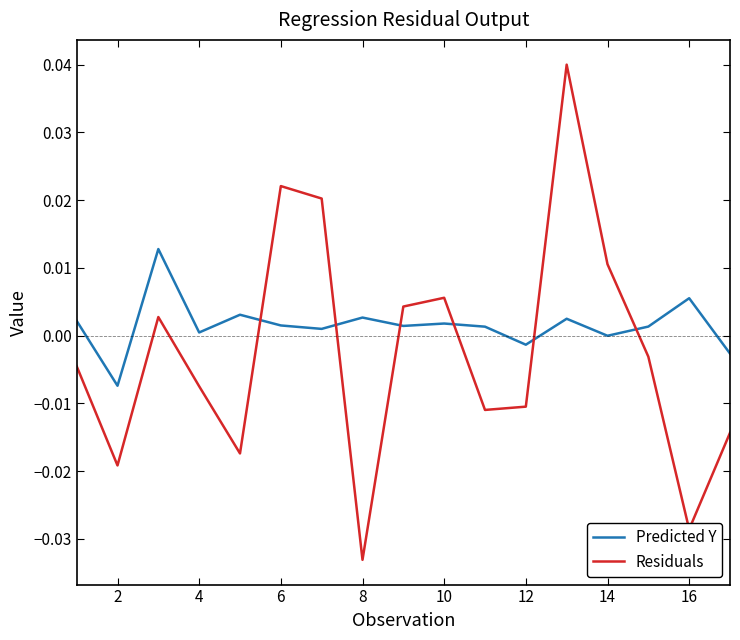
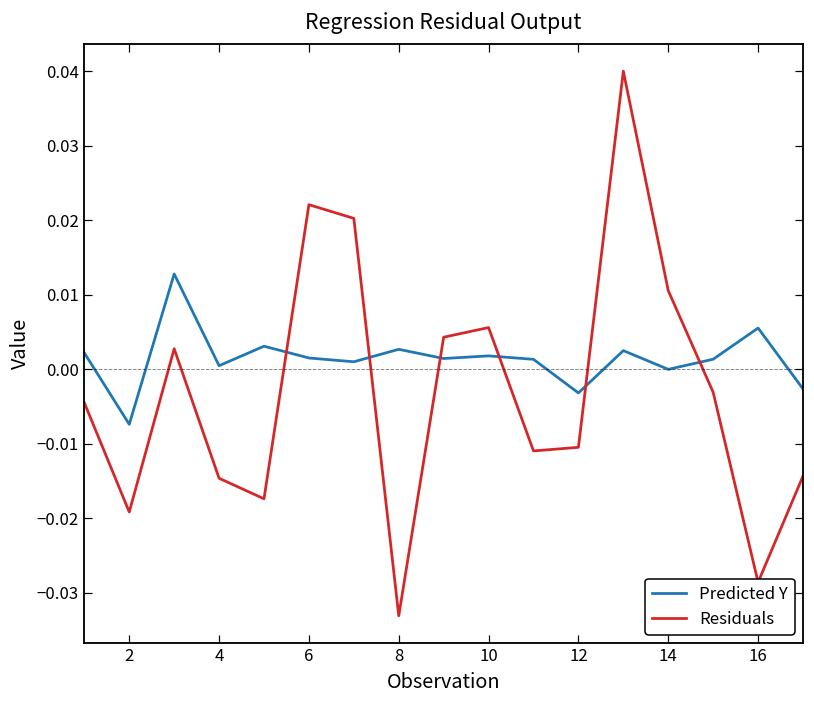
Residuals, 4: -0.007 -> -0.015
Predicted Y, 12: -0.001 -> -0.003
